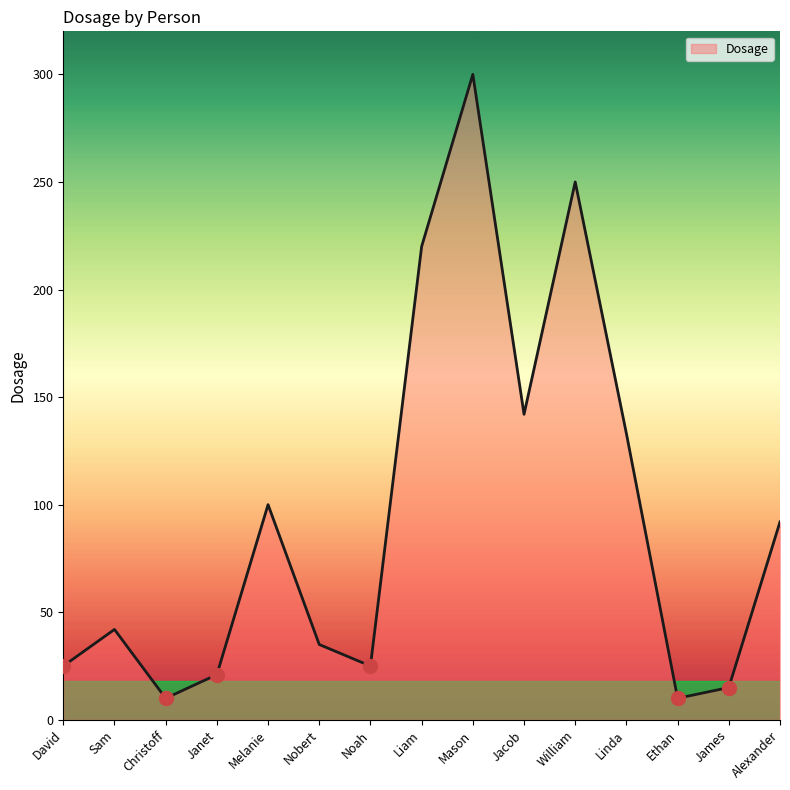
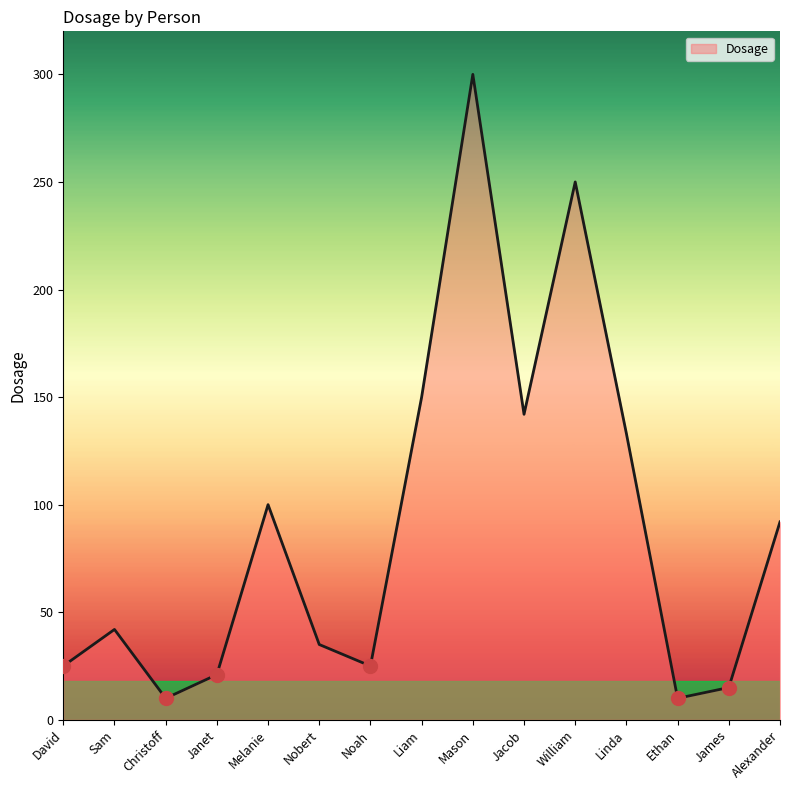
Dosage, Liam: 220 -> 150
